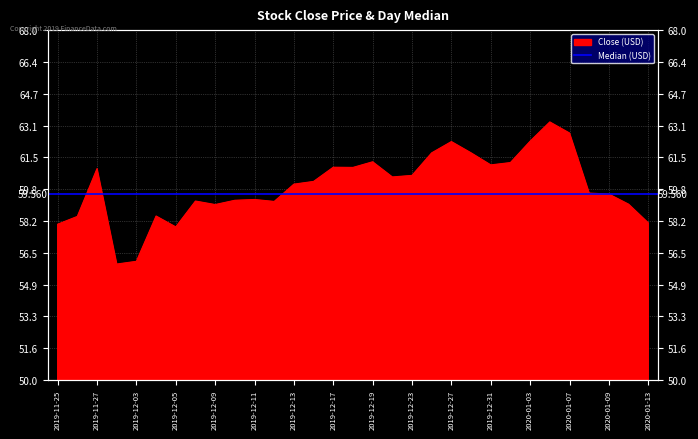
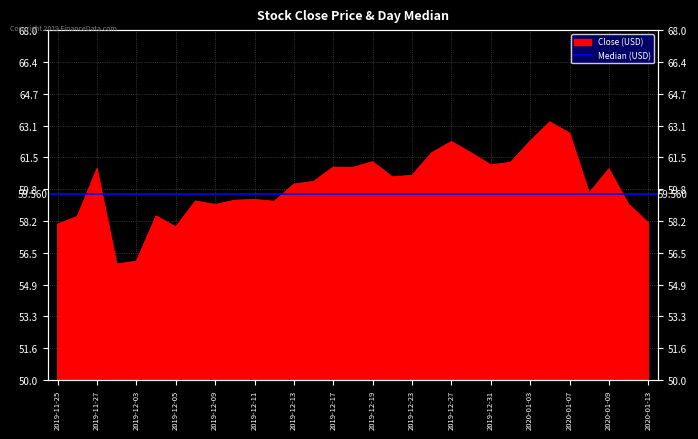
2020-01-09: 59.6 -> 60.9
